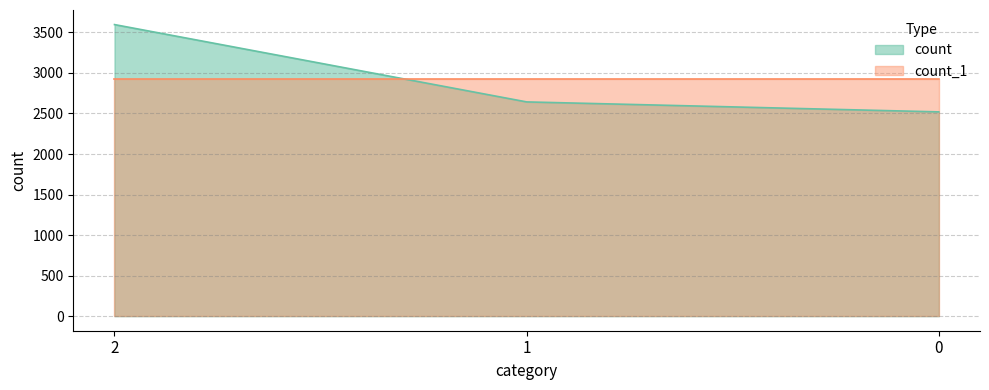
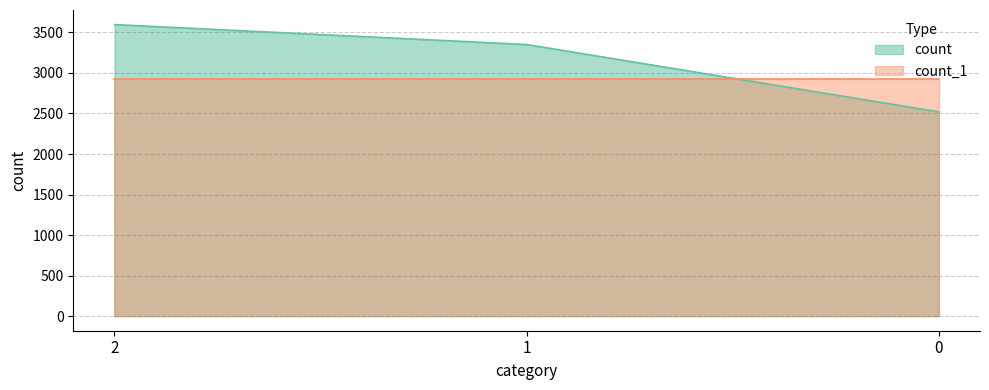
count, 1: 2600 -> 3400
